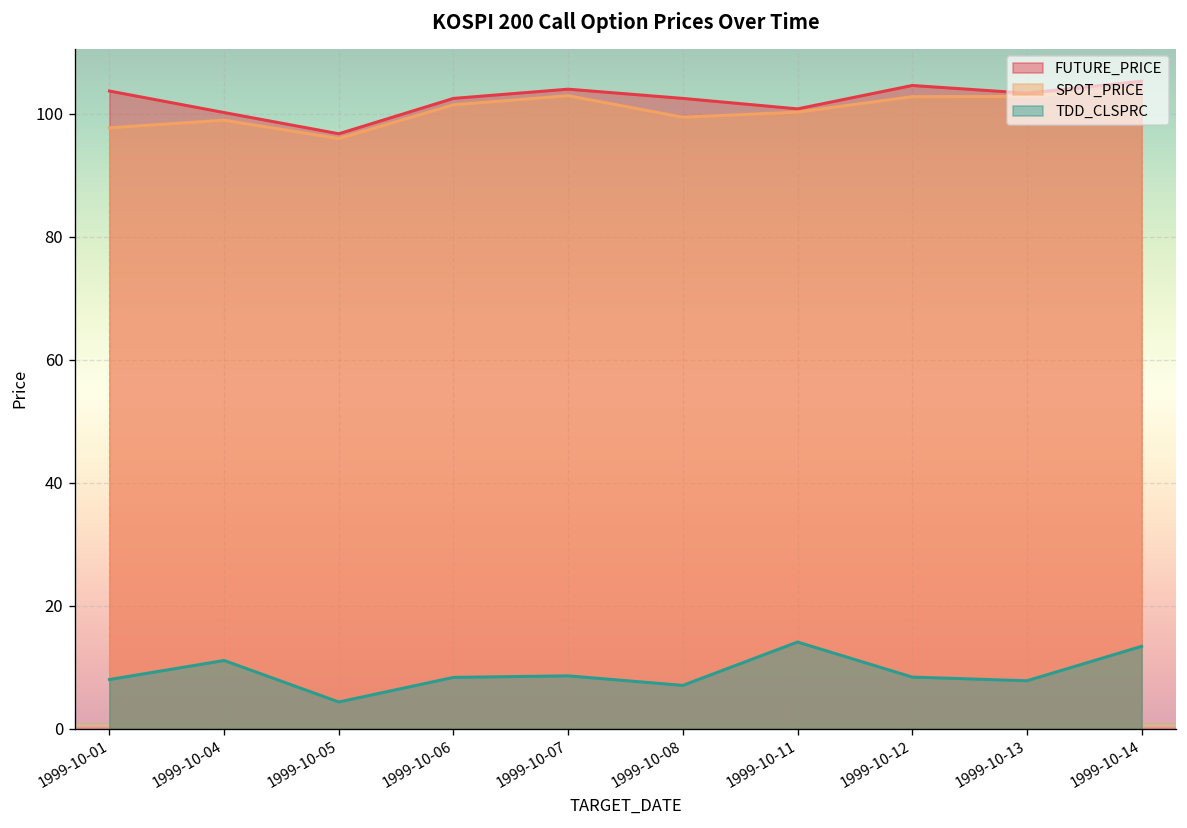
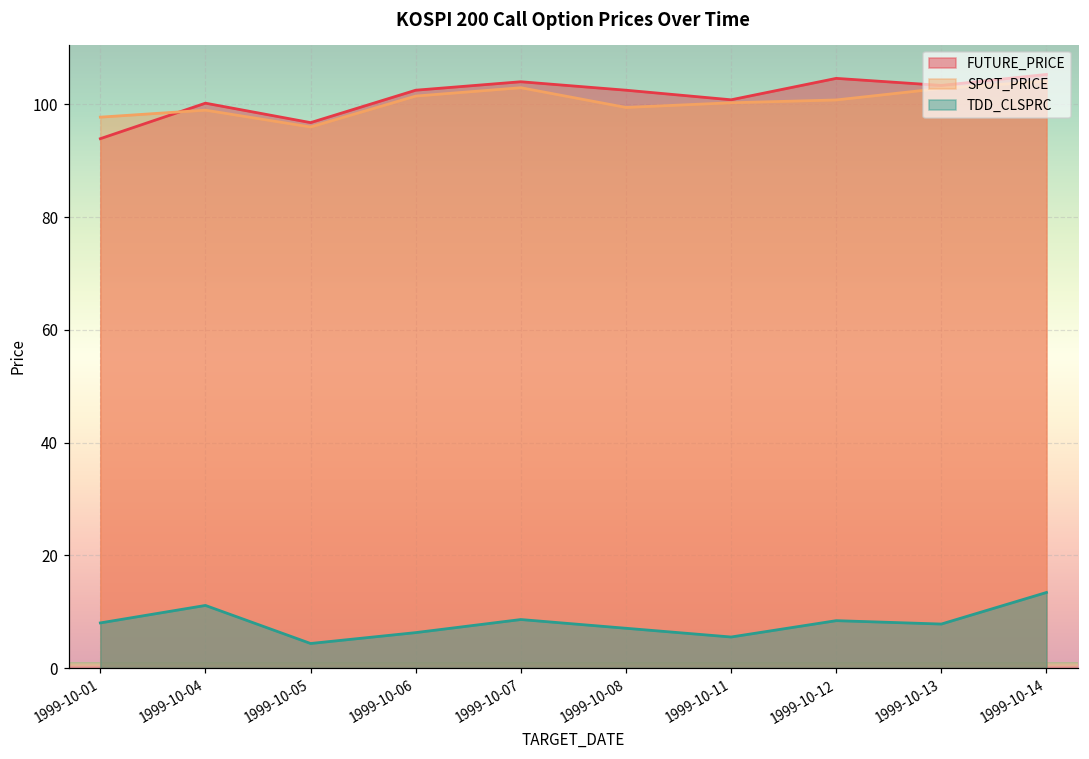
FUTURE_PRICE, 1999-10-01: 104 -> 94
TDD_CLSPRC, 1999-10-06: 8 -> 6
TDD_CLSPRC, 1999-10-11: 14 -> 6
SPOT_PRICE, 1999-10-12: 103 -> 101
